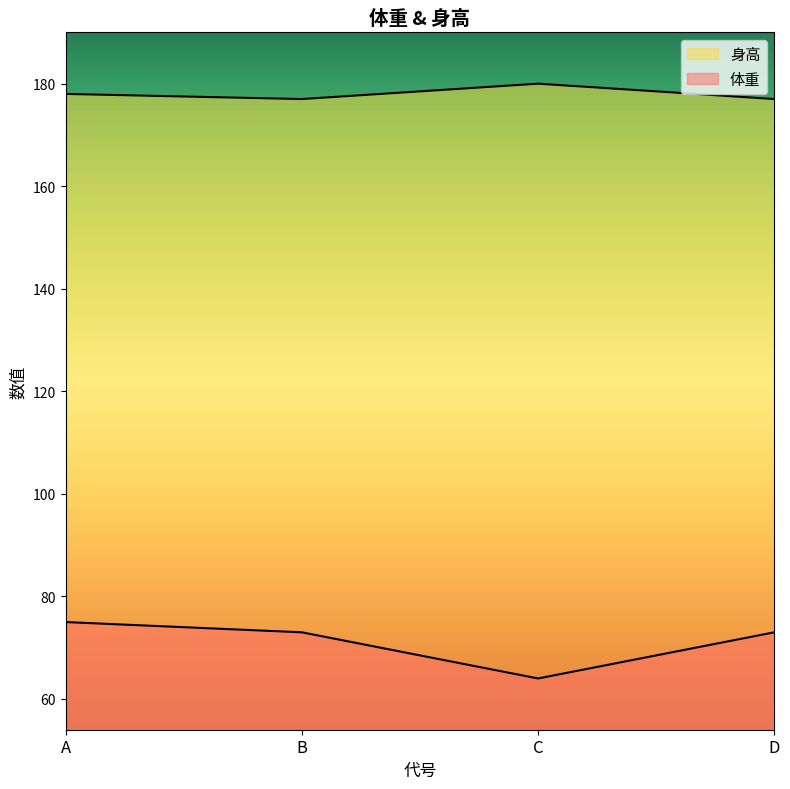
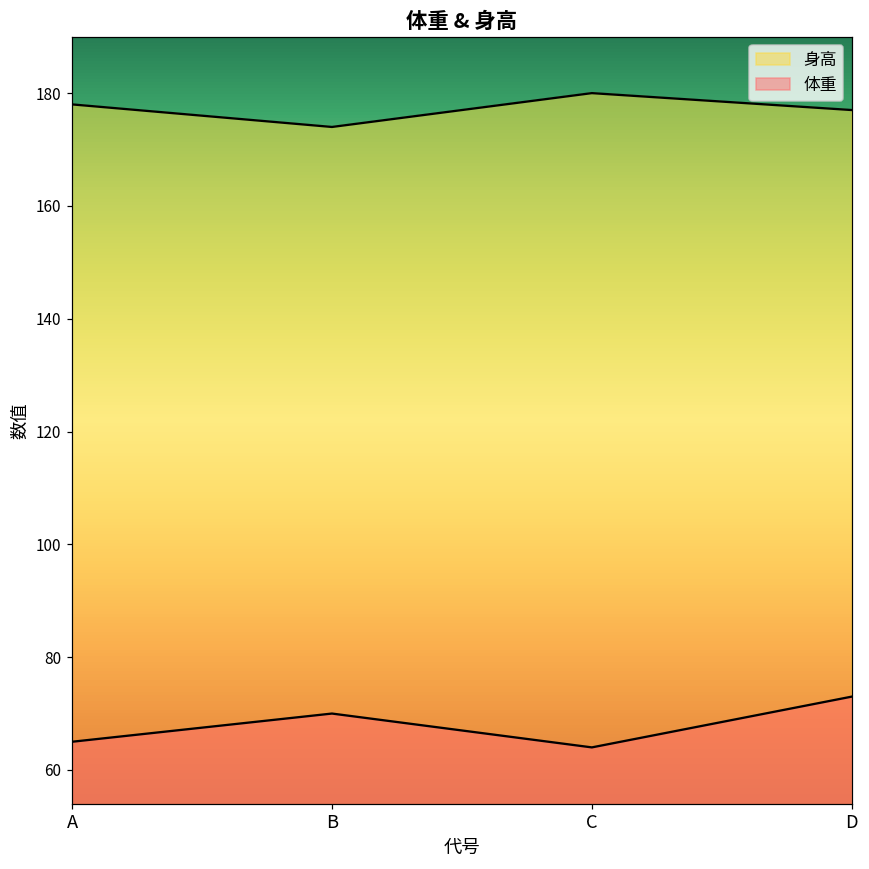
体重, A: 75 -> 65
身高, B: 177 -> 174
体重, B: 73 -> 70
